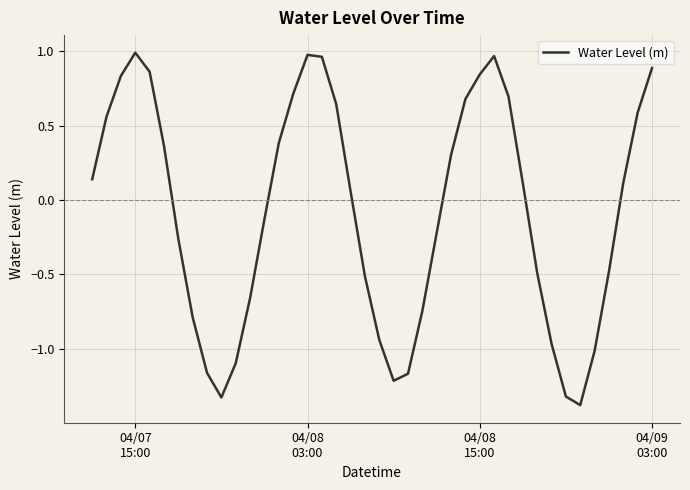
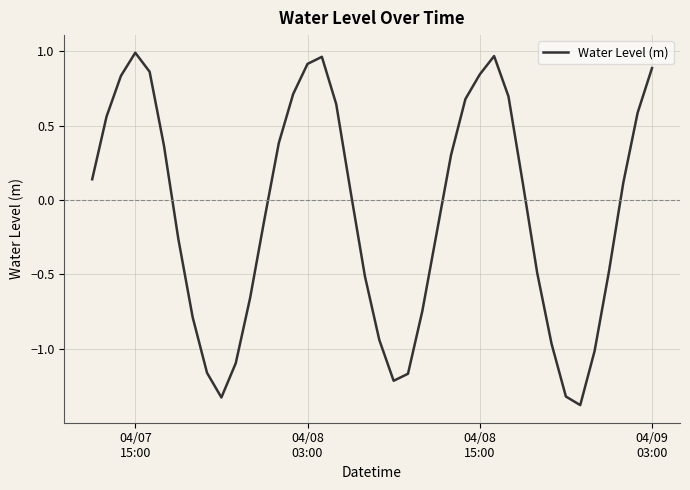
04/08 03:00: 0.98 -> 0.92
